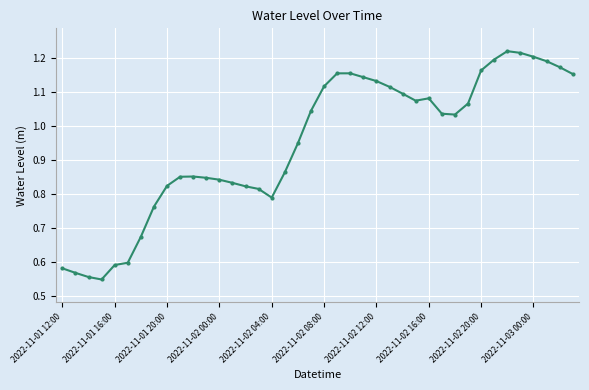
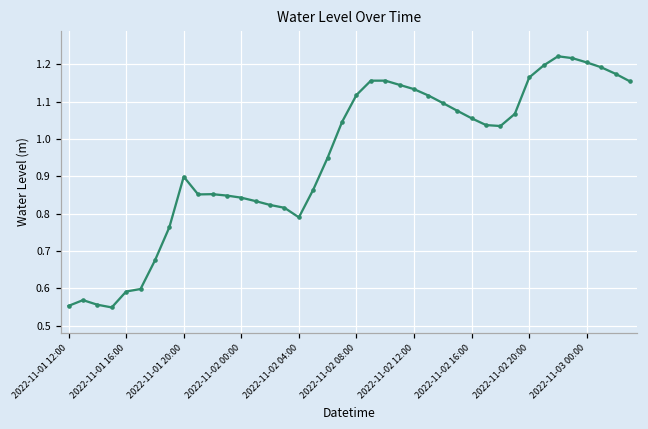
2022-11-01 12:00: 0.58 -> 0.55
2022-11-01 20:00: 0.82 -> 0.90
2022-11-02 16:00: 1.08 -> 1.06
